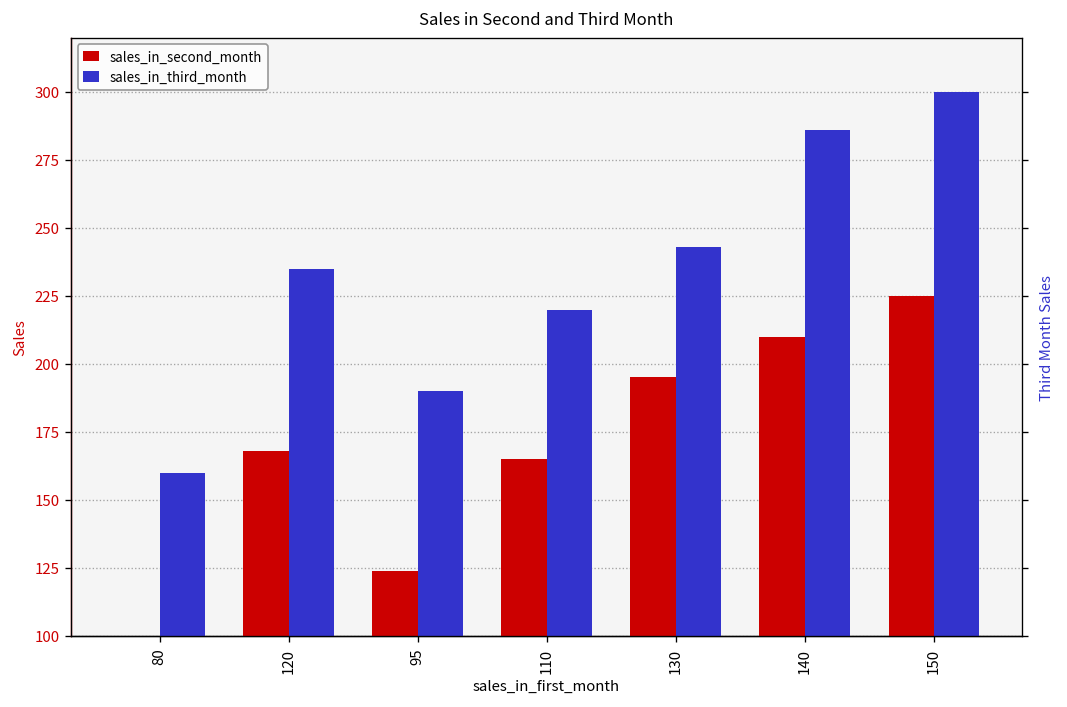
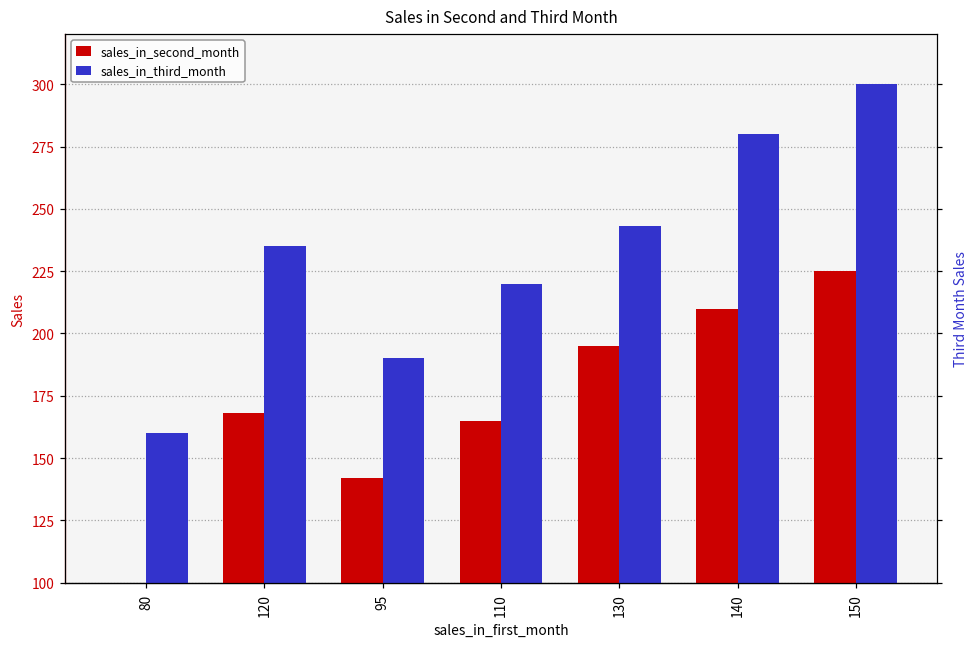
sales_in_second_month, 95: 124 -> 142
sales_in_third_month, 140: 286 -> 280
